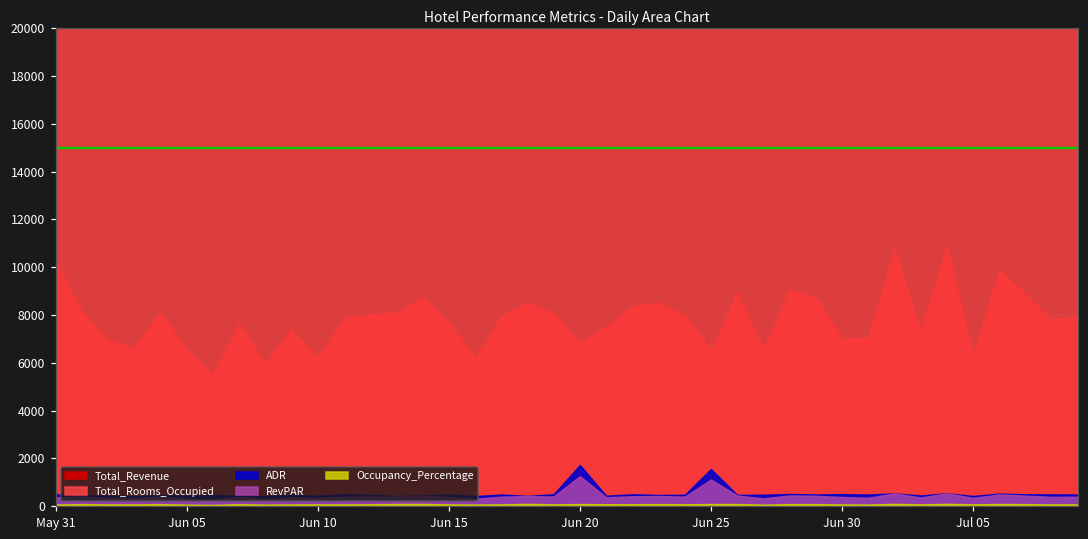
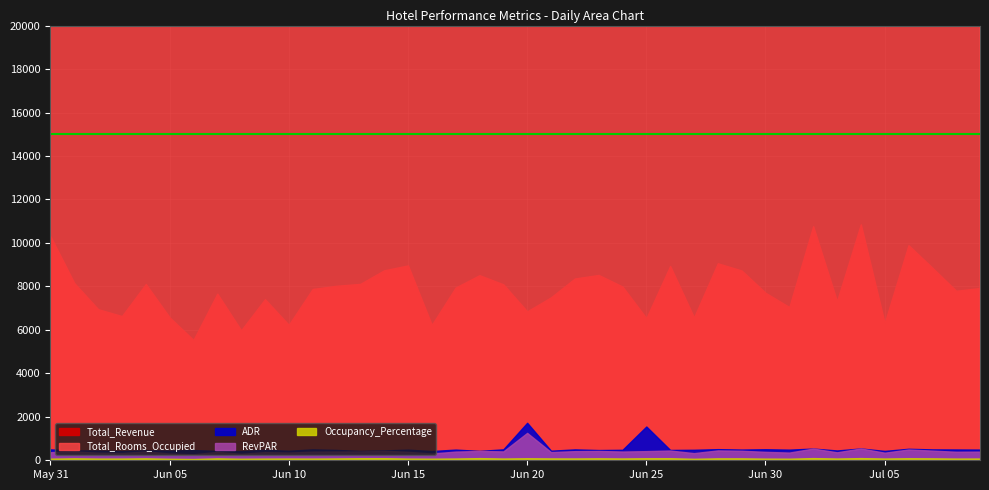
Total_Revenue, Jun 15: 7700 -> 9000
RevPAR, Jun 25: 1100 -> 400
Total_Revenue, Jun 30: 7000 -> 7700
